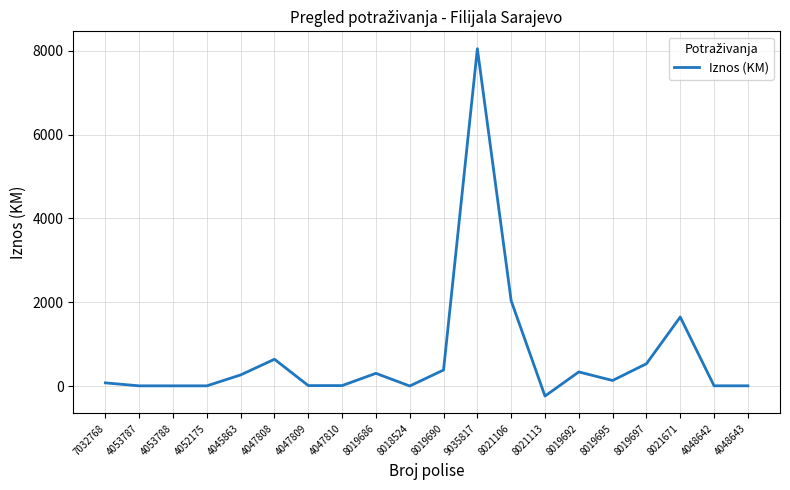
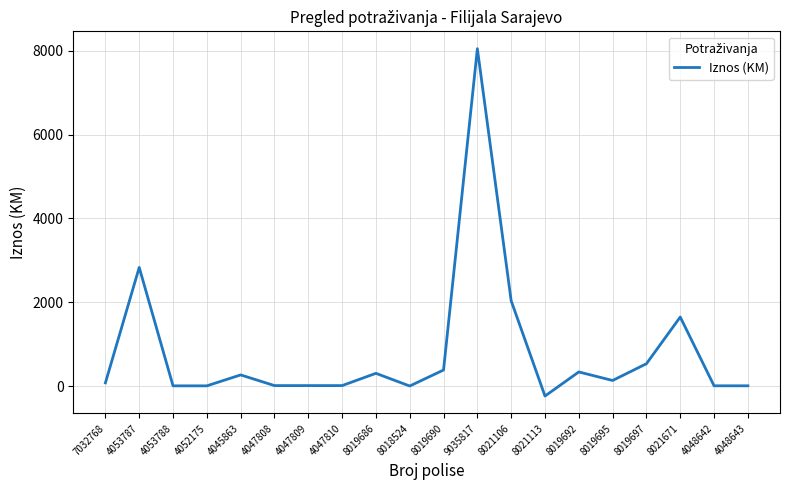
4053787: 0 -> 2800
4047808: 600 -> 0
